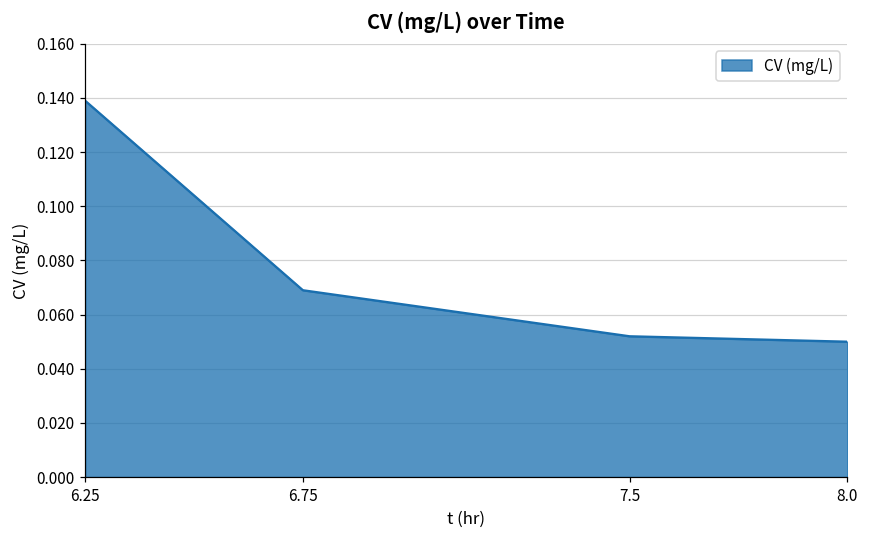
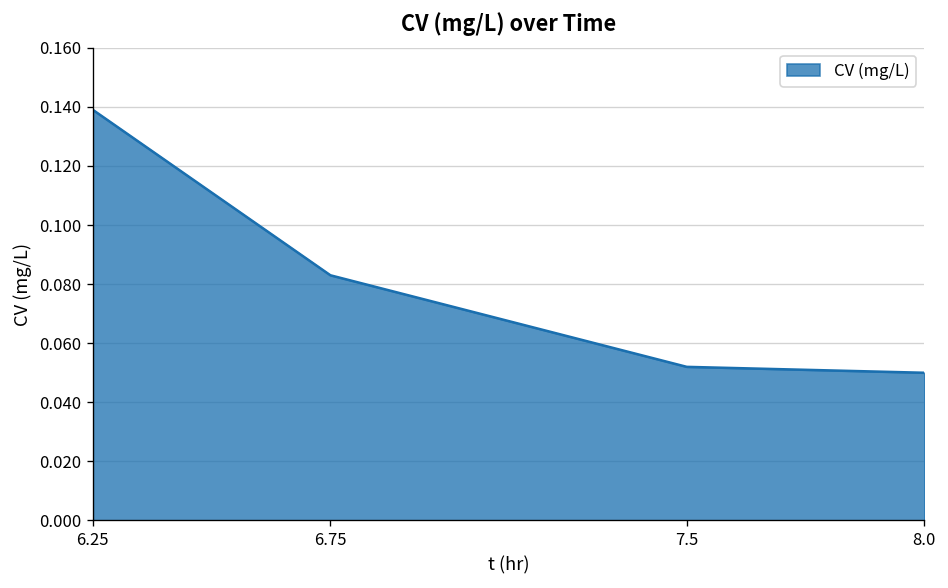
6.75: 0.069 -> 0.083
